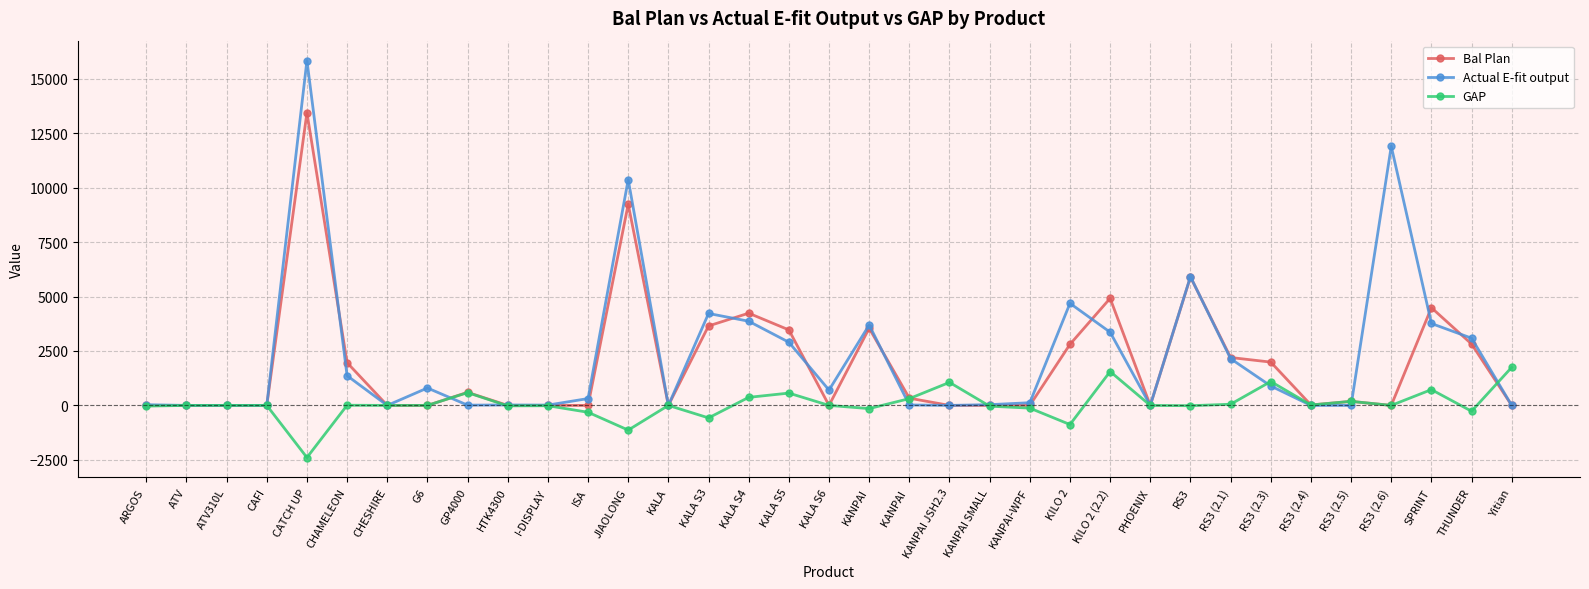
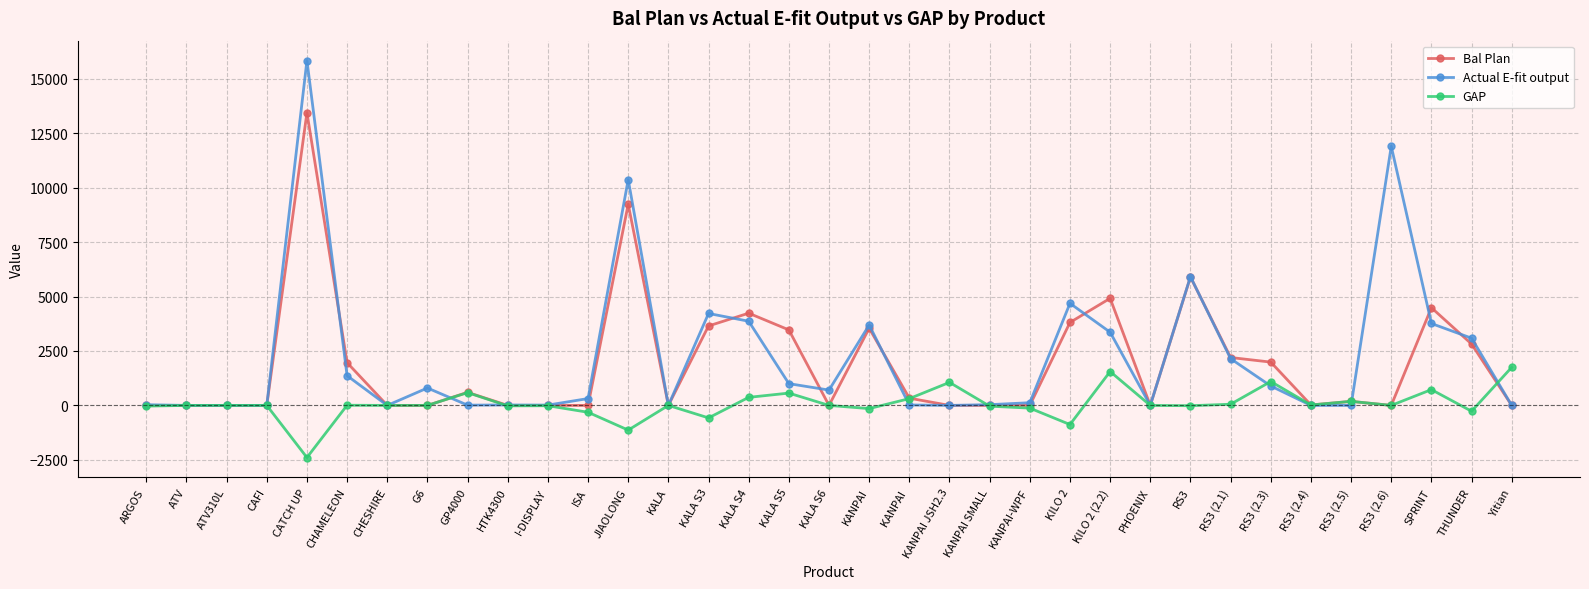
Actual E-fit output, KALA S5: 2900 -> 1000
Bal Plan, KILO 2: 2800 -> 3800
